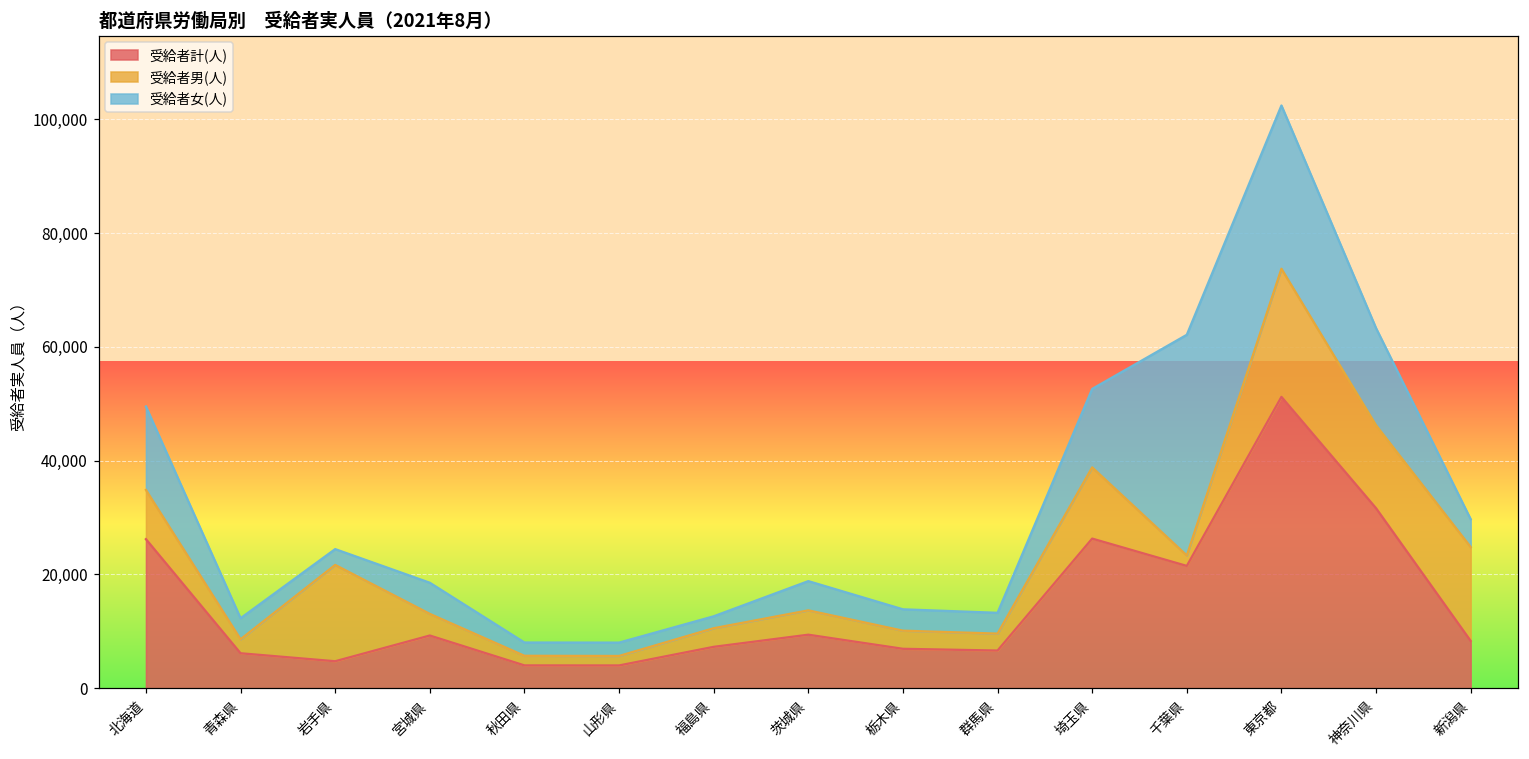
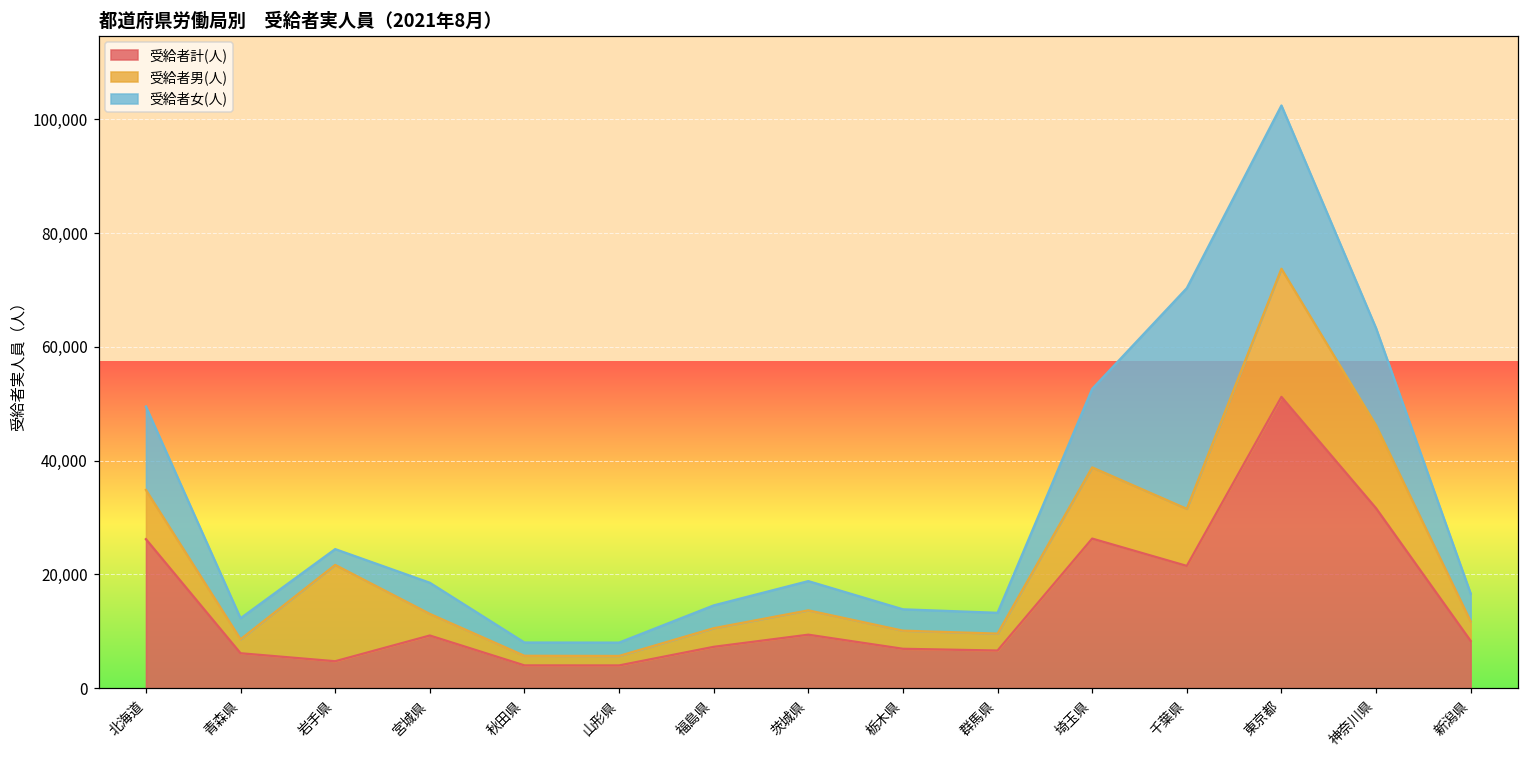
受給者女(人), 福島県: 2,000 -> 4,000
受給者男(人), 千葉県: 2,000 -> 10,000
受給者男(人), 新潟県: 16,000 -> 3,000
